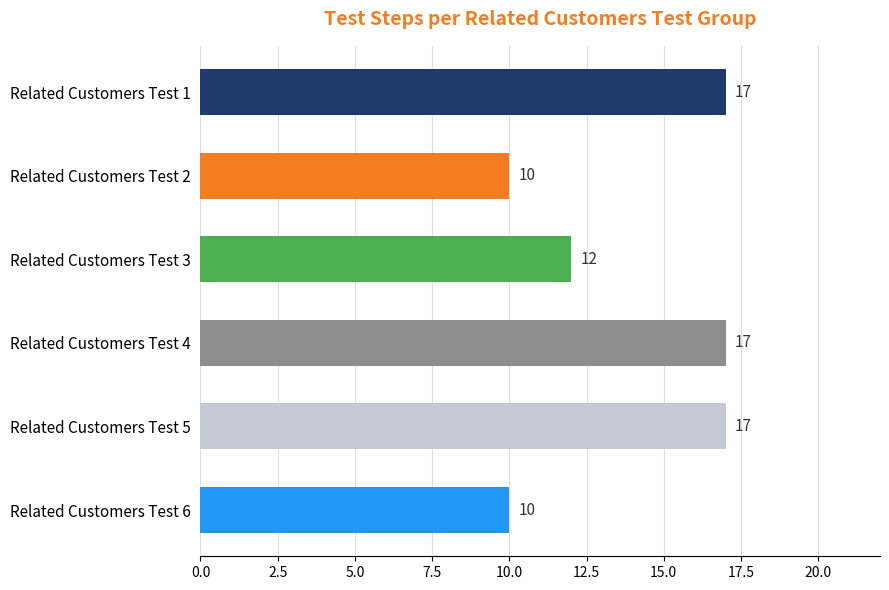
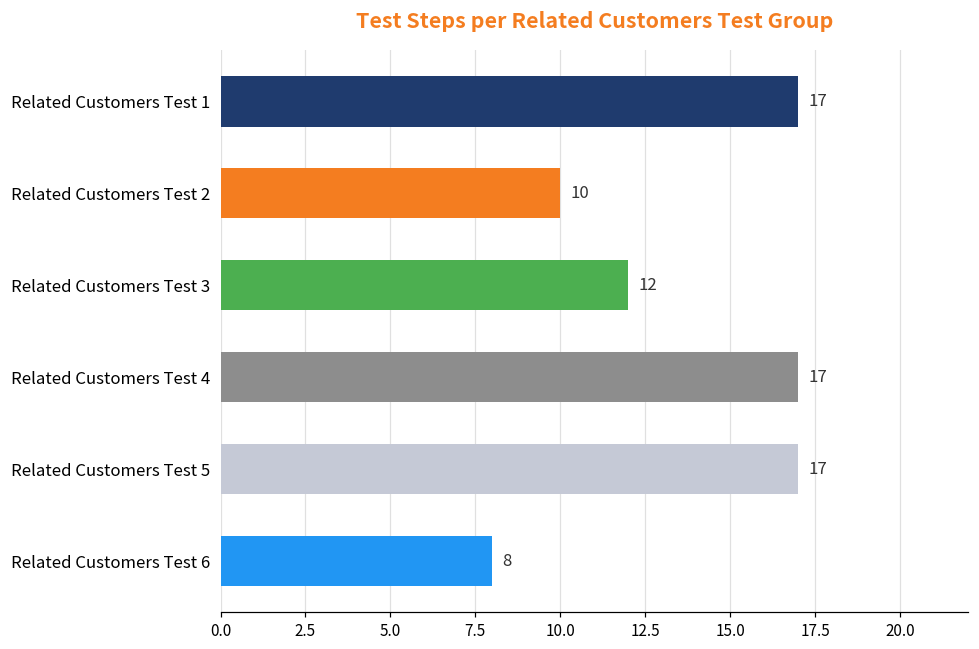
Related Customers Test 6: 10 -> 8
